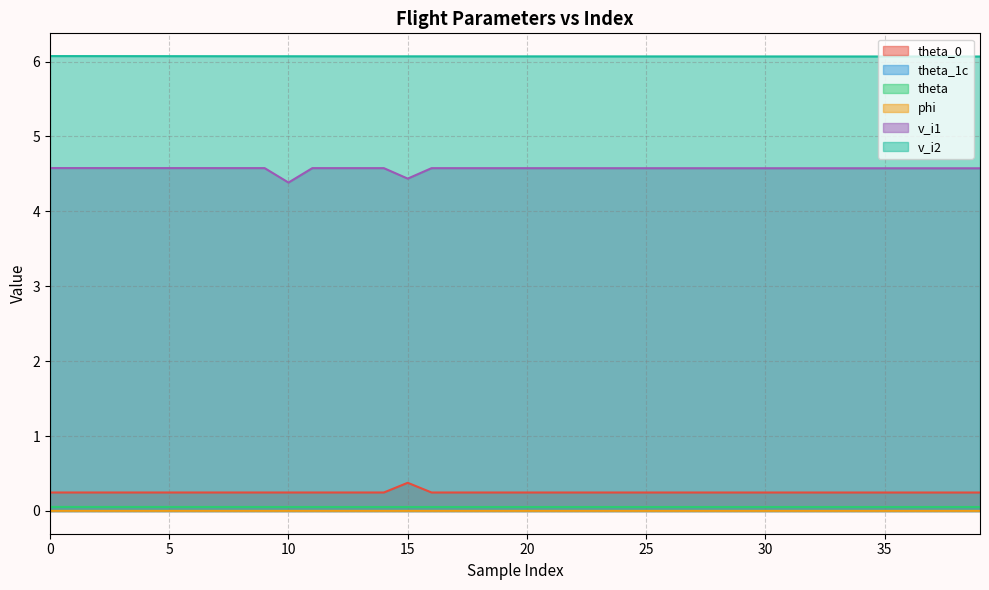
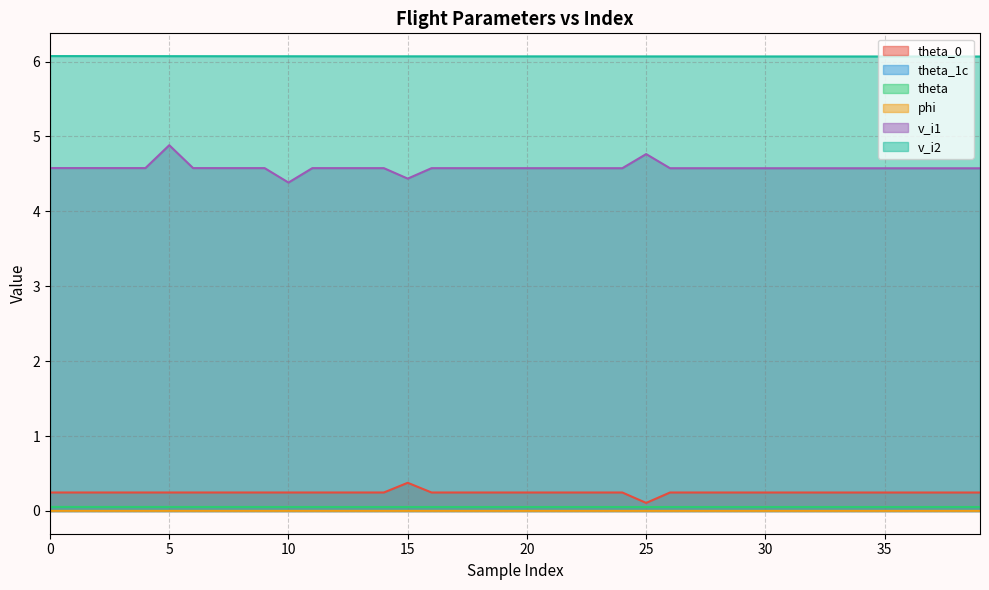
v_i1, 5: 4.6 -> 4.9
theta_0, 25: 0.2 -> 0.1
v_i1, 25: 4.6 -> 4.8
